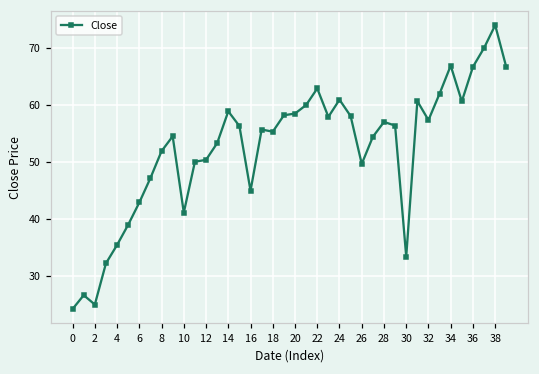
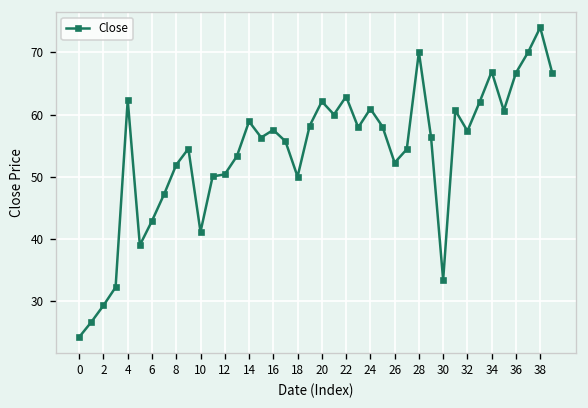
2: 25 -> 29
4: 35 -> 62
16: 45 -> 58
18: 55 -> 50
20: 59 -> 62
26: 50 -> 52
28: 57 -> 70
